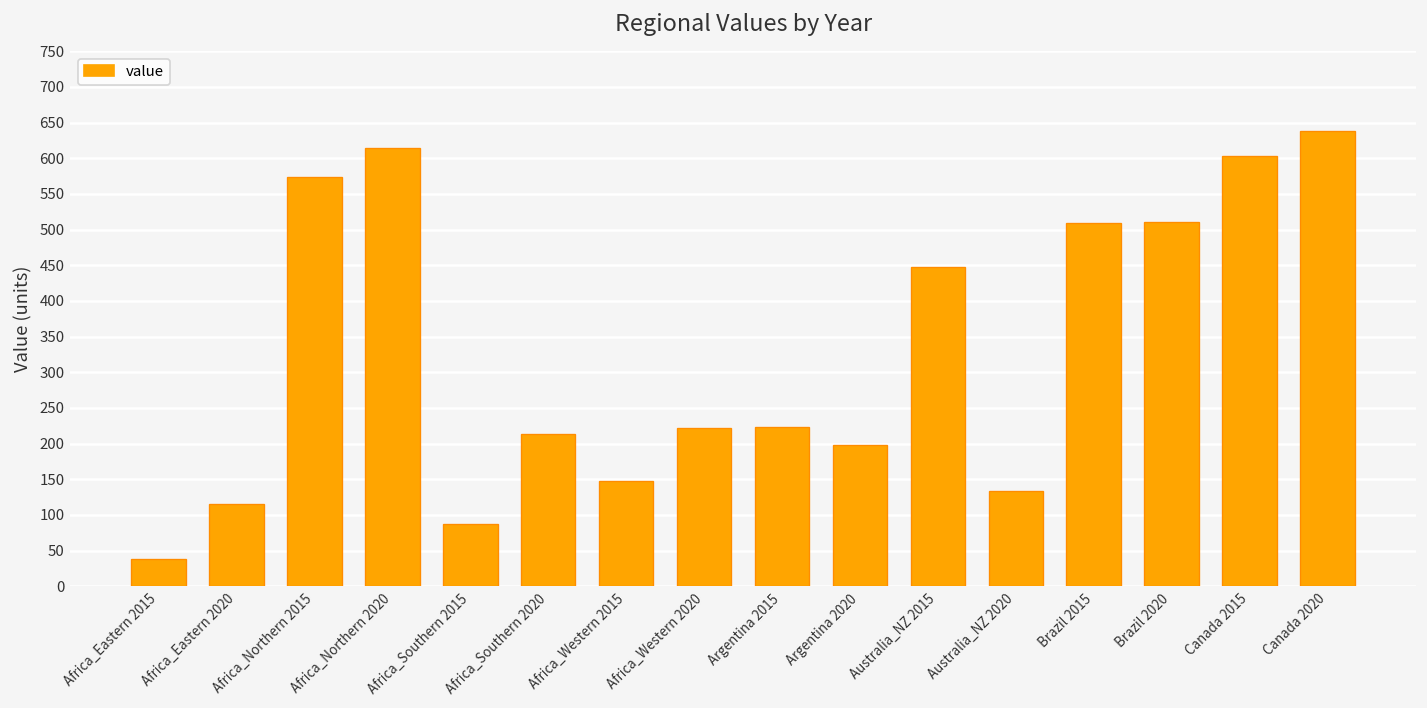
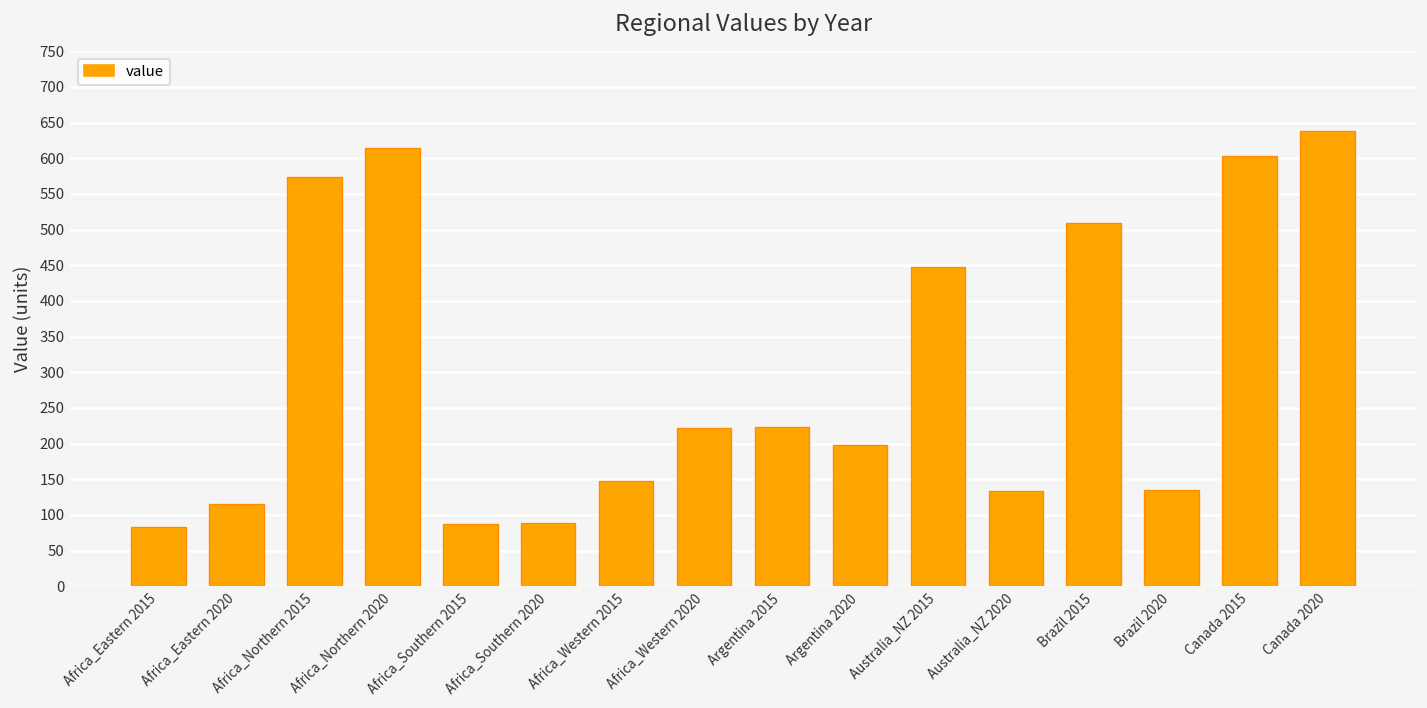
Africa_Eastern 2015: 40 -> 80
Africa_Southern 2020: 210 -> 90
Brazil 2020: 510 -> 140
